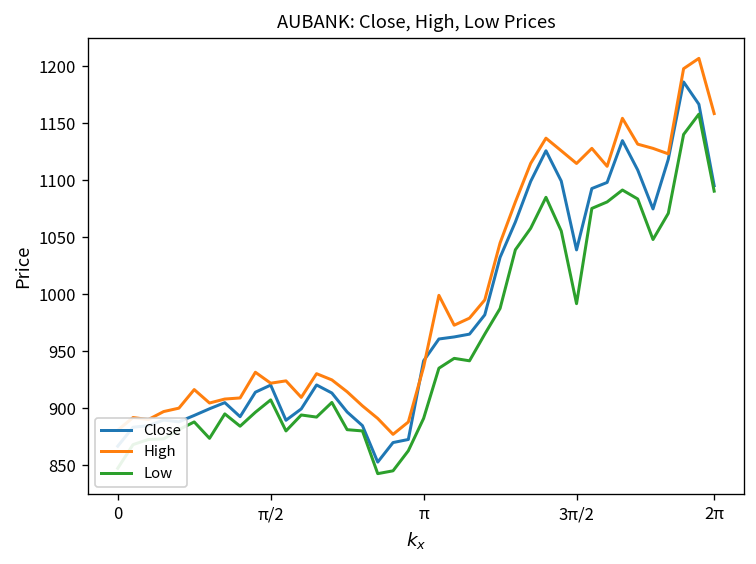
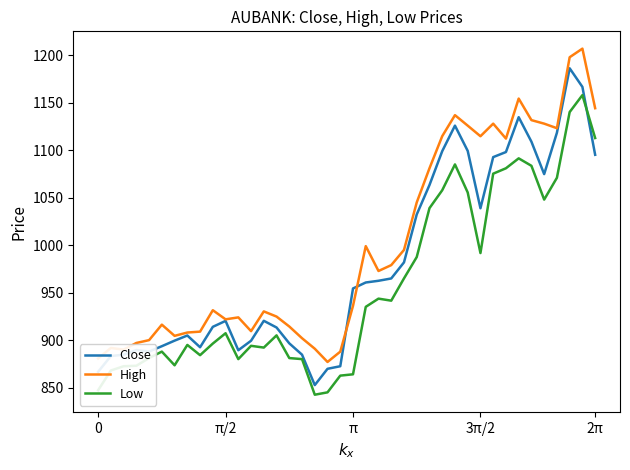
Close, π: 940 -> 950
Low, π: 890 -> 860
High, 2π: 1160 -> 1140
Low, 2π: 1090 -> 1110
